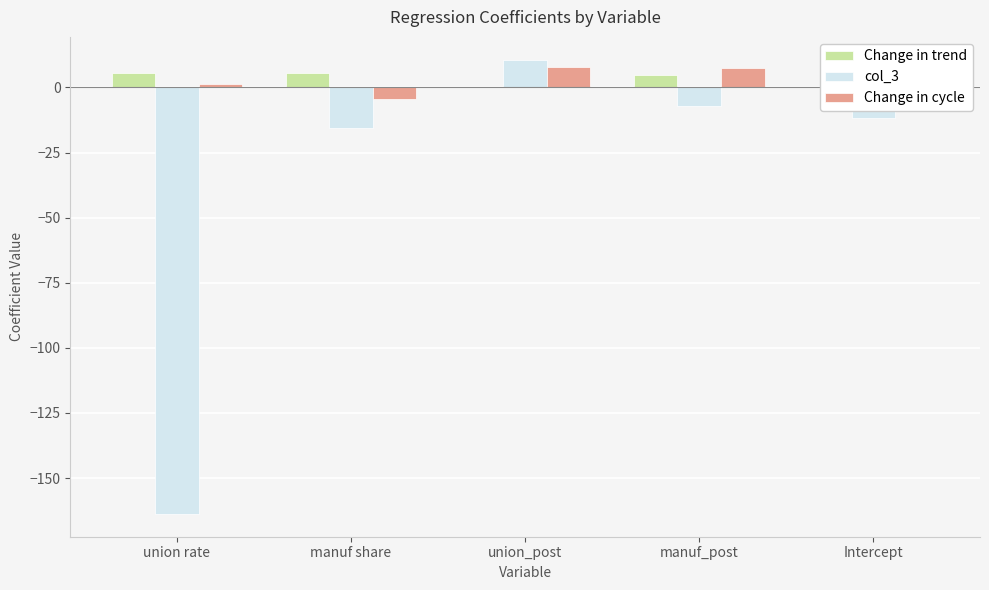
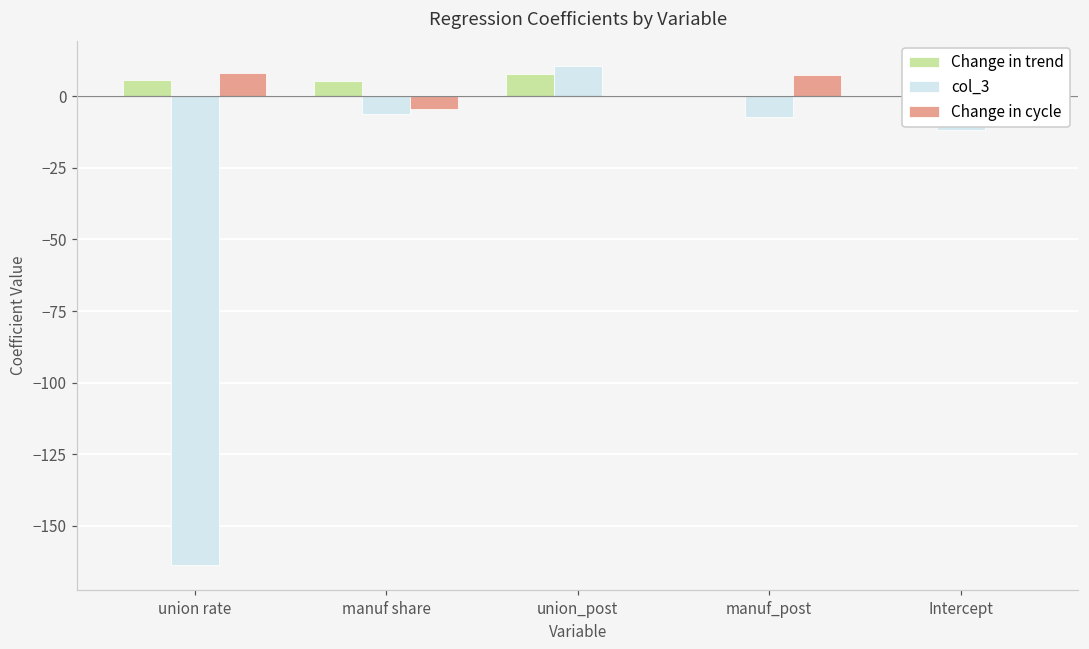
Change in cycle, union rate: 1 -> 8
col_3, manuf share: -15 -> -6
Change in trend, union_post: 0 -> 8
Change in cycle, union_post: 8 -> 0
Change in trend, manuf_post: 5 -> 0
